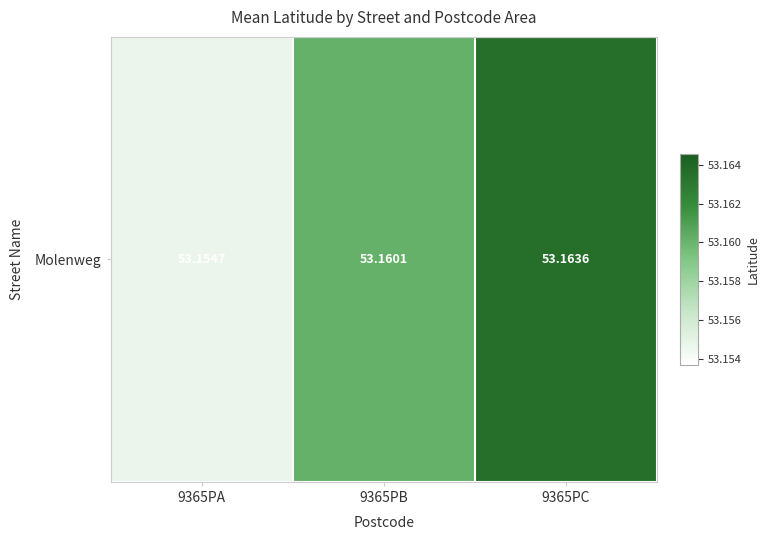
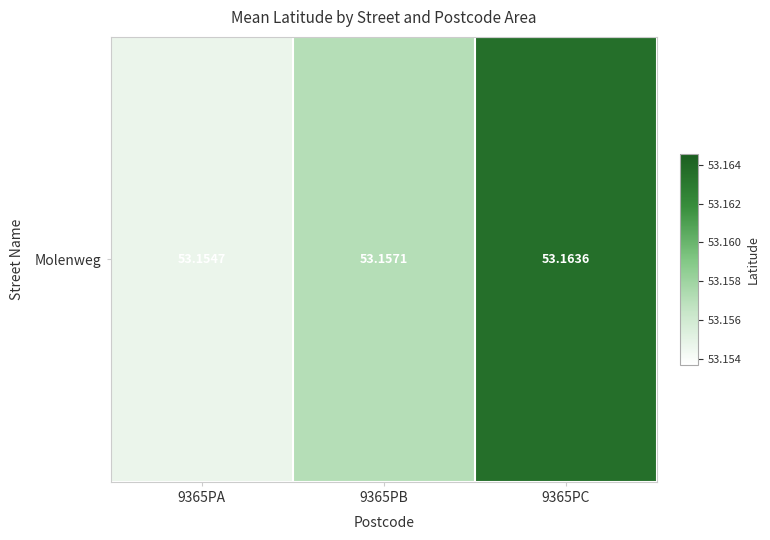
Molenweg, 9365PB: 53.1601 -> 53.1571
